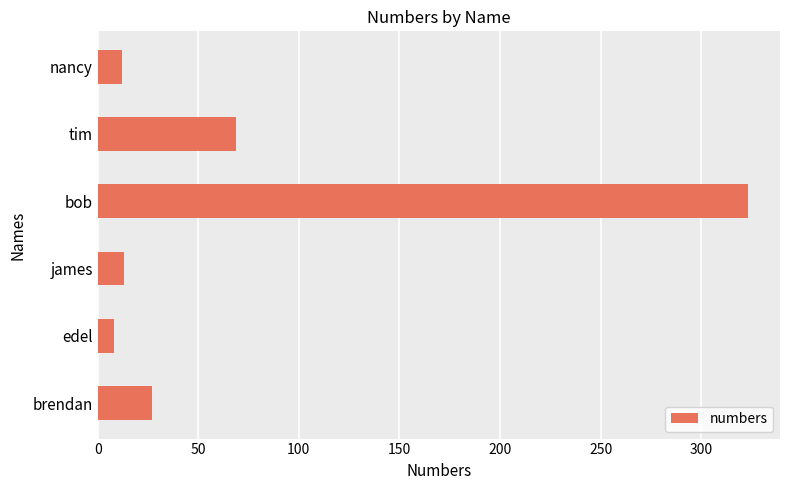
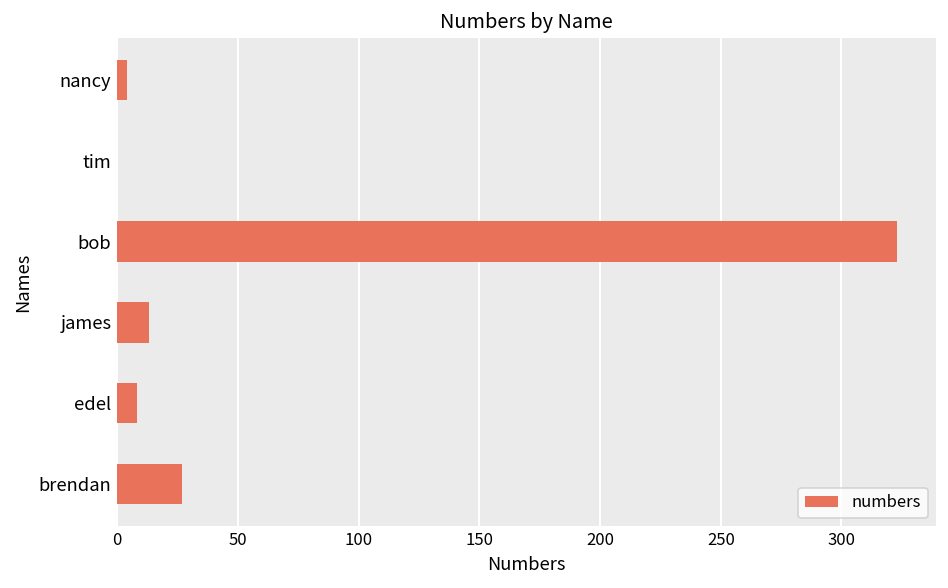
nancy: 12 -> 4
tim: 69 -> 0
